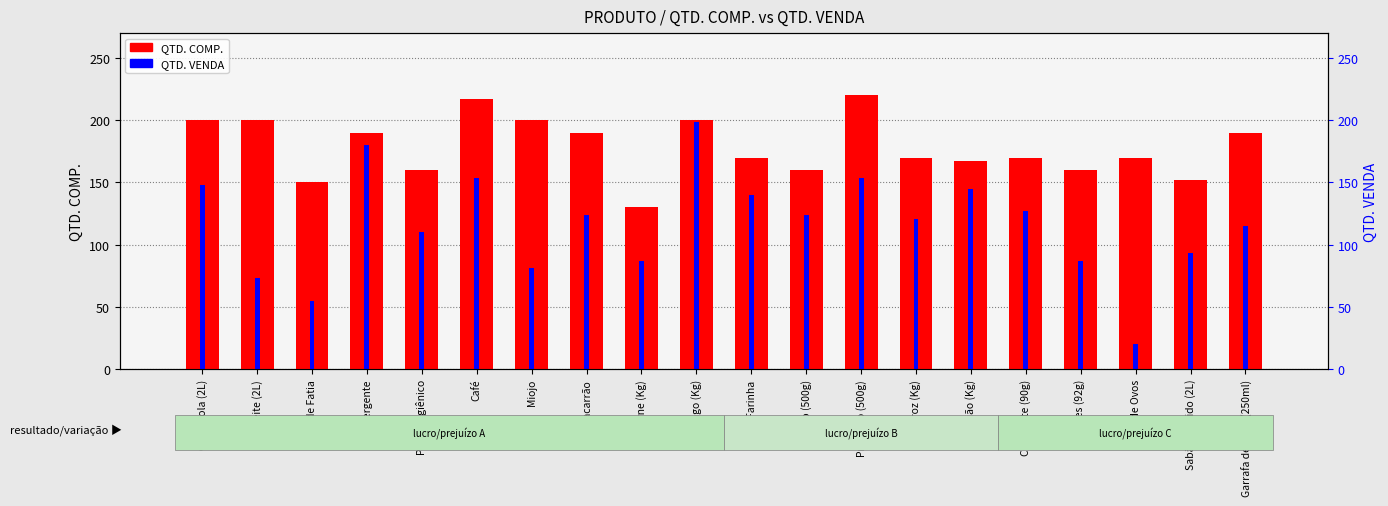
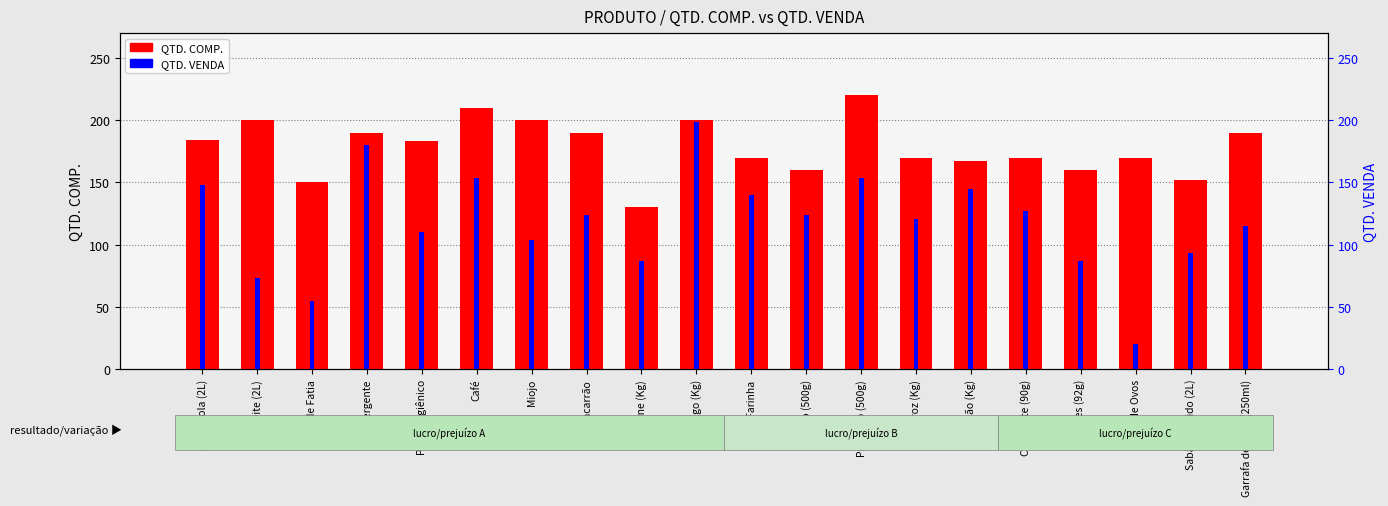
QTD. COMP., Coca-Cola (2L): 200 -> 184
QTD. COMP., Papel Higiênico: 160 -> 183
QTD. COMP., Café: 217 -> 210
QTD. VENDA, Miojo: 81 -> 104
